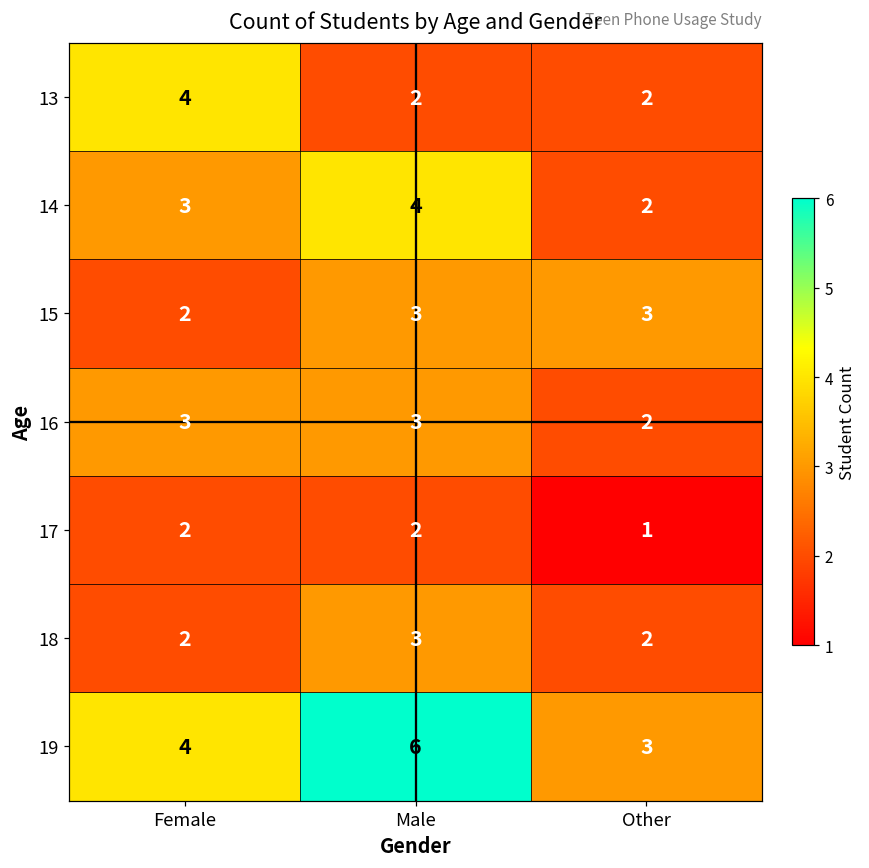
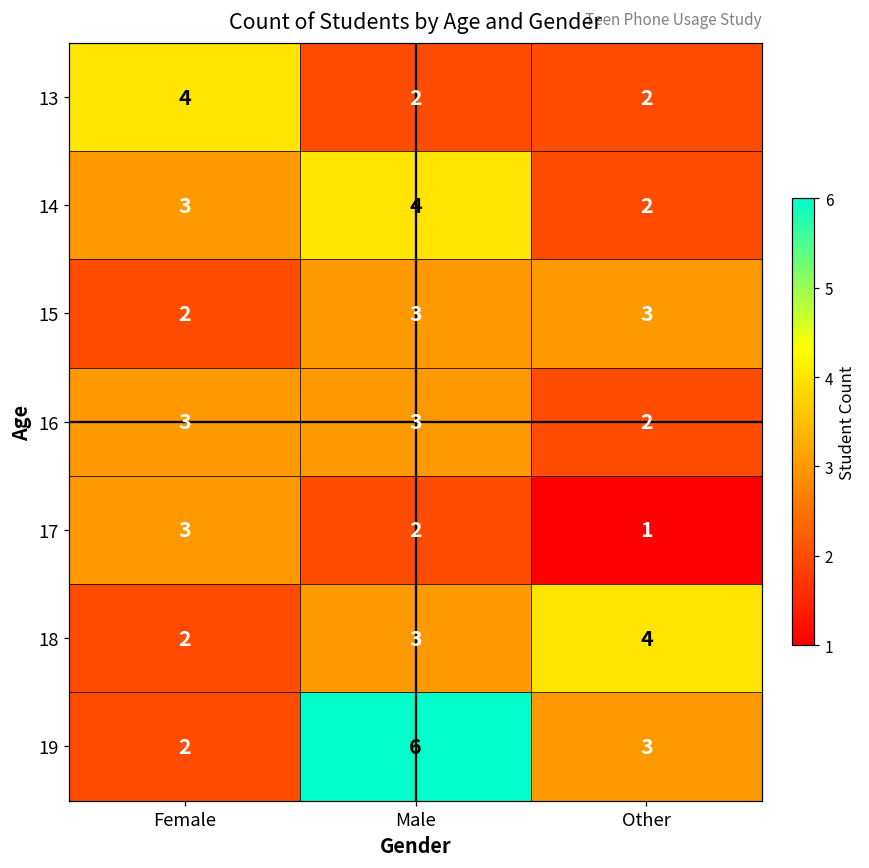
17, Female: 2 -> 3
18, Other: 2 -> 4
19, Female: 4 -> 2
